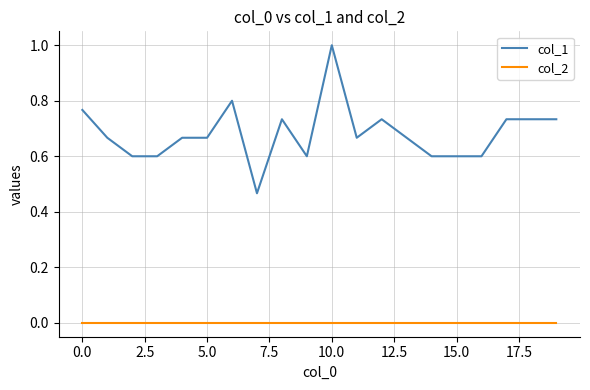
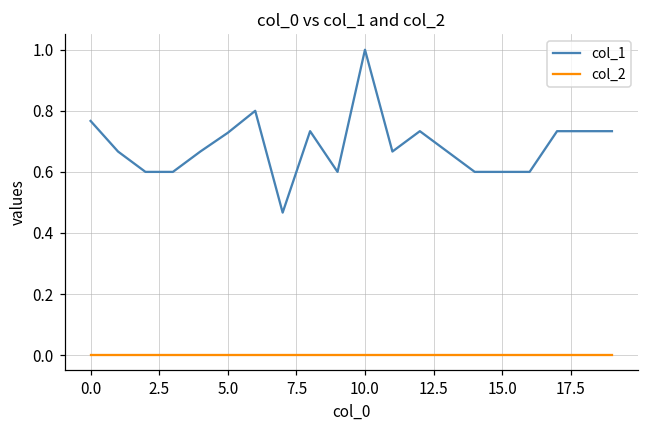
col_1, 5.0: 0.67 -> 0.73
